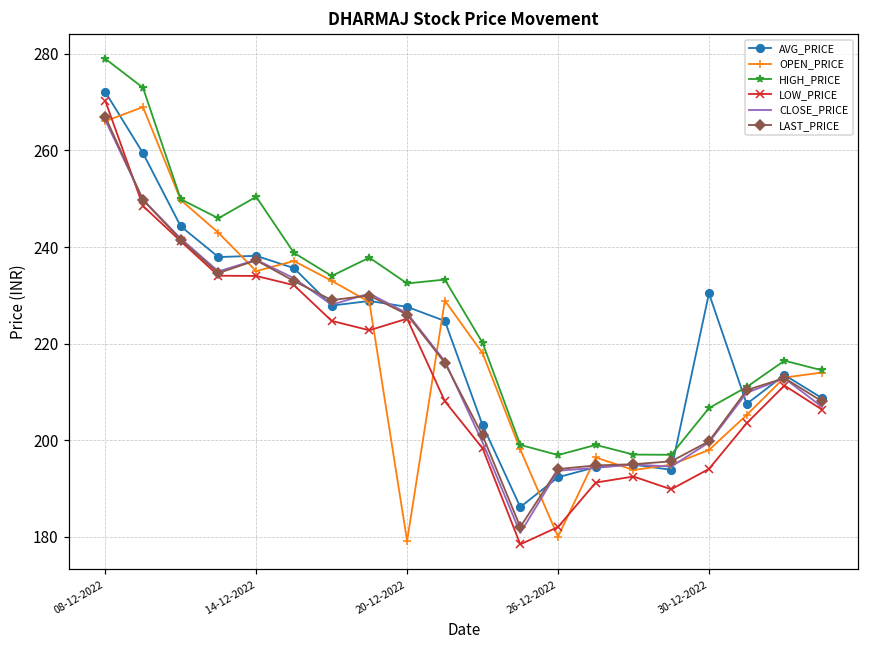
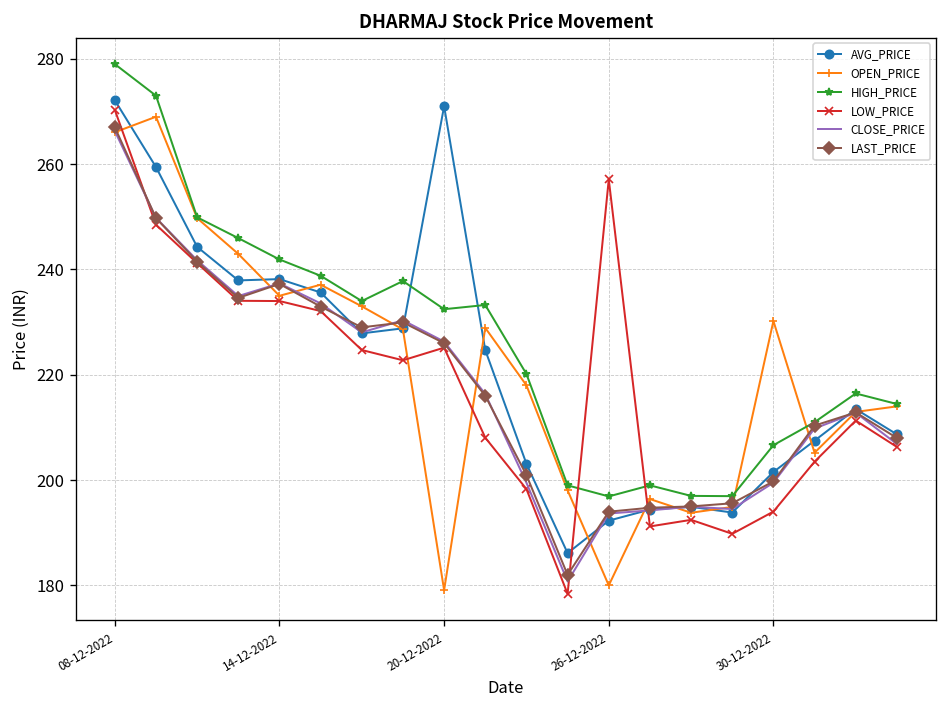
HIGH_PRICE, 14-12-2022: 250 -> 242
AVG_PRICE, 20-12-2022: 228 -> 271
LOW_PRICE, 26-12-2022: 182 -> 257
AVG_PRICE, 30-12-2022: 230 -> 202
OPEN_PRICE, 30-12-2022: 198 -> 230
